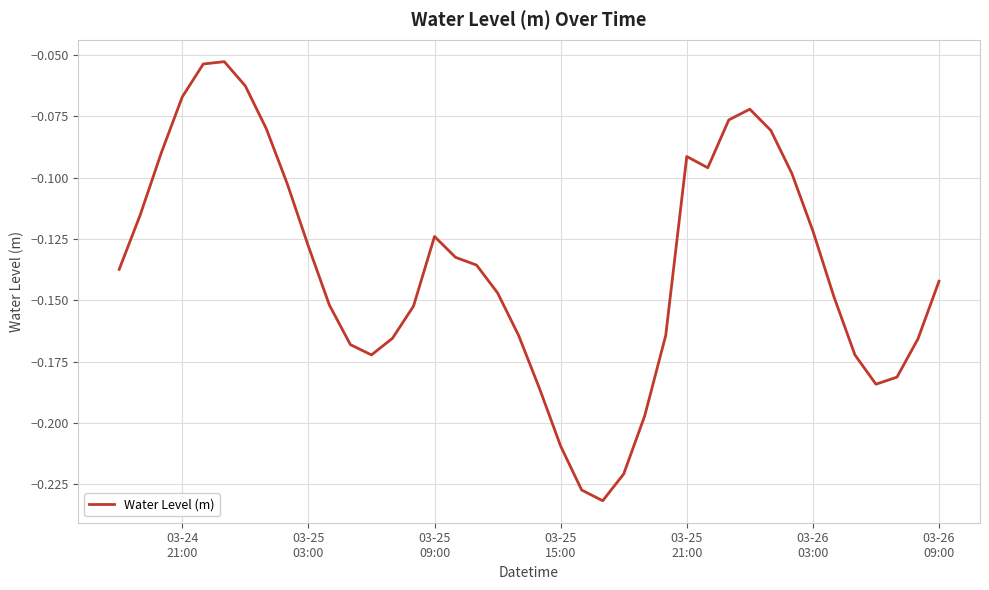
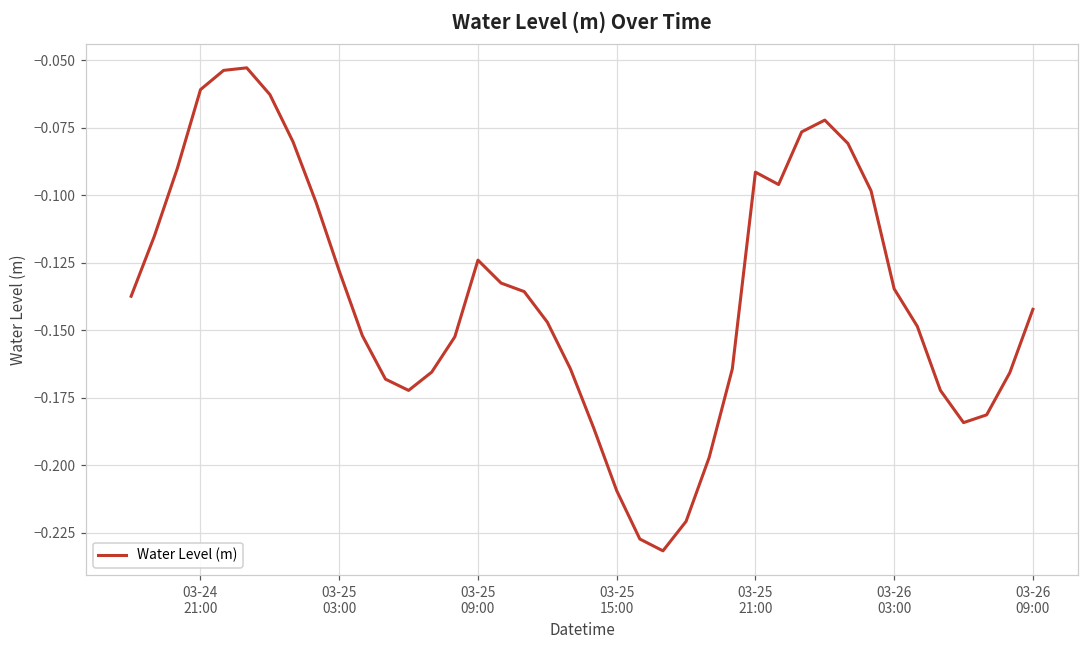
03-24 21:00: -0.067 -> -0.061
03-26 03:00: -0.122 -> -0.135
